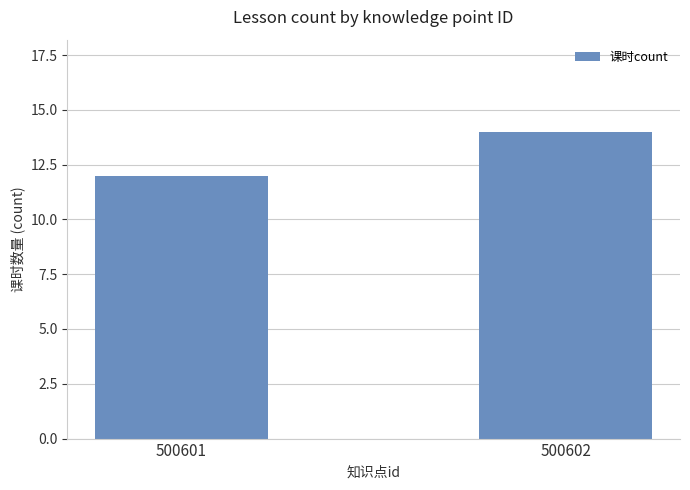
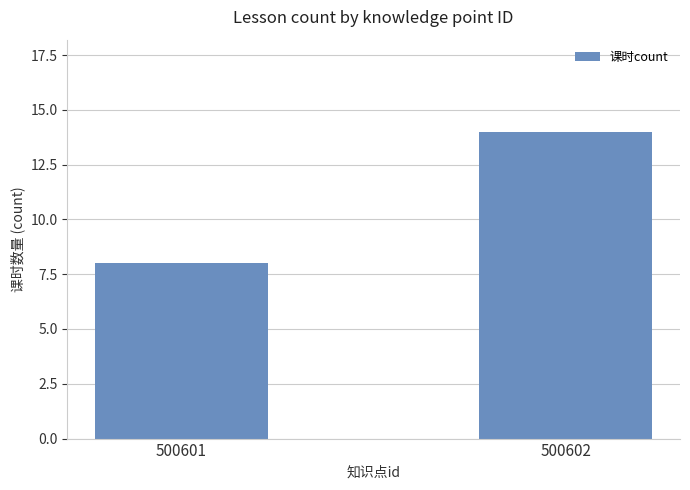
500601: 12 -> 8
